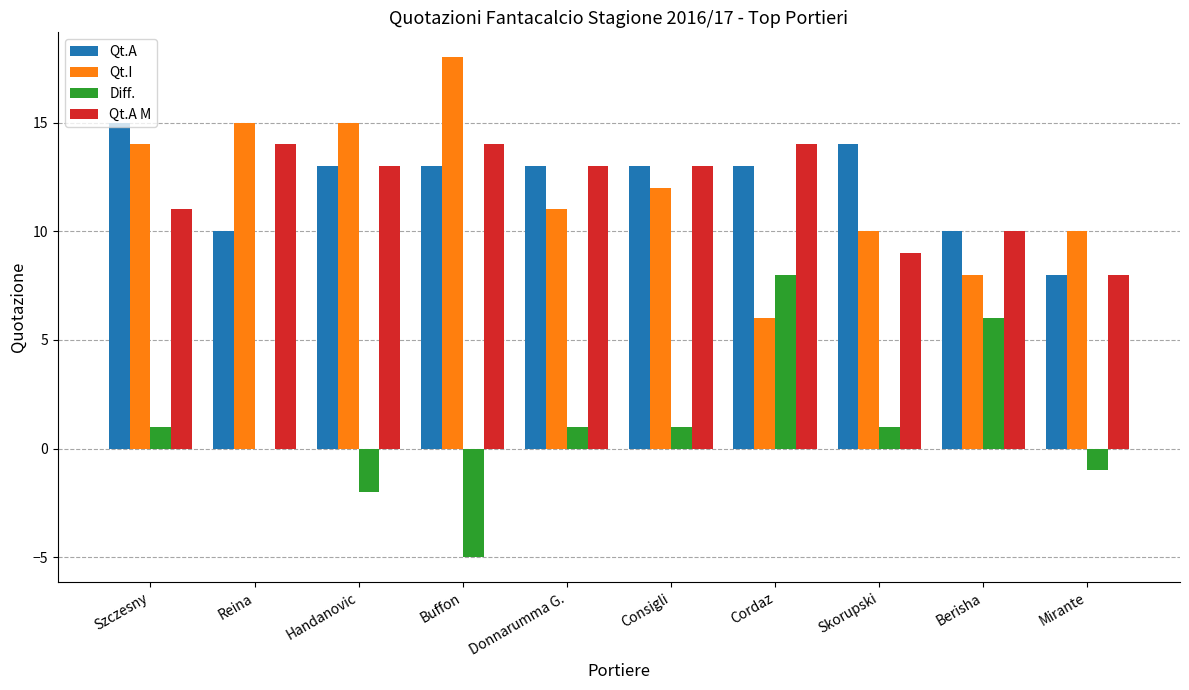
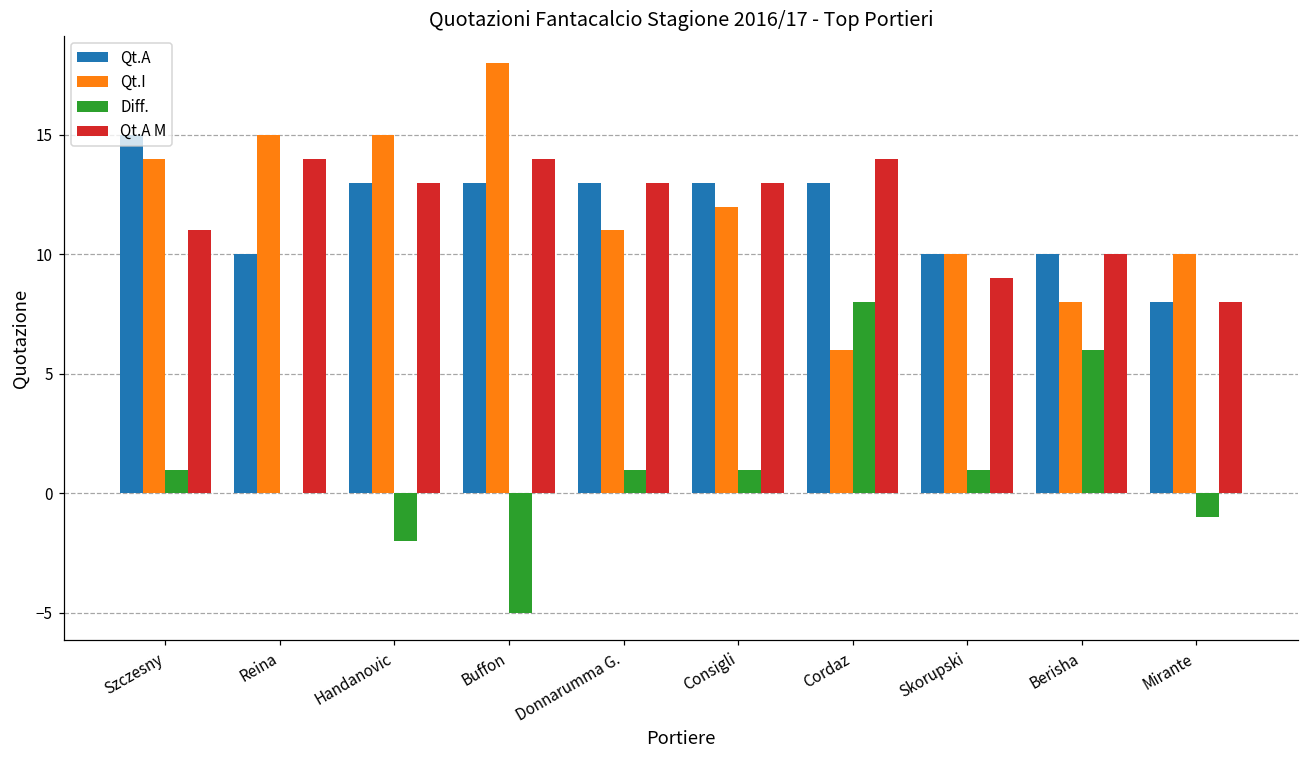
Qt.A, Skorupski: 14 -> 10
